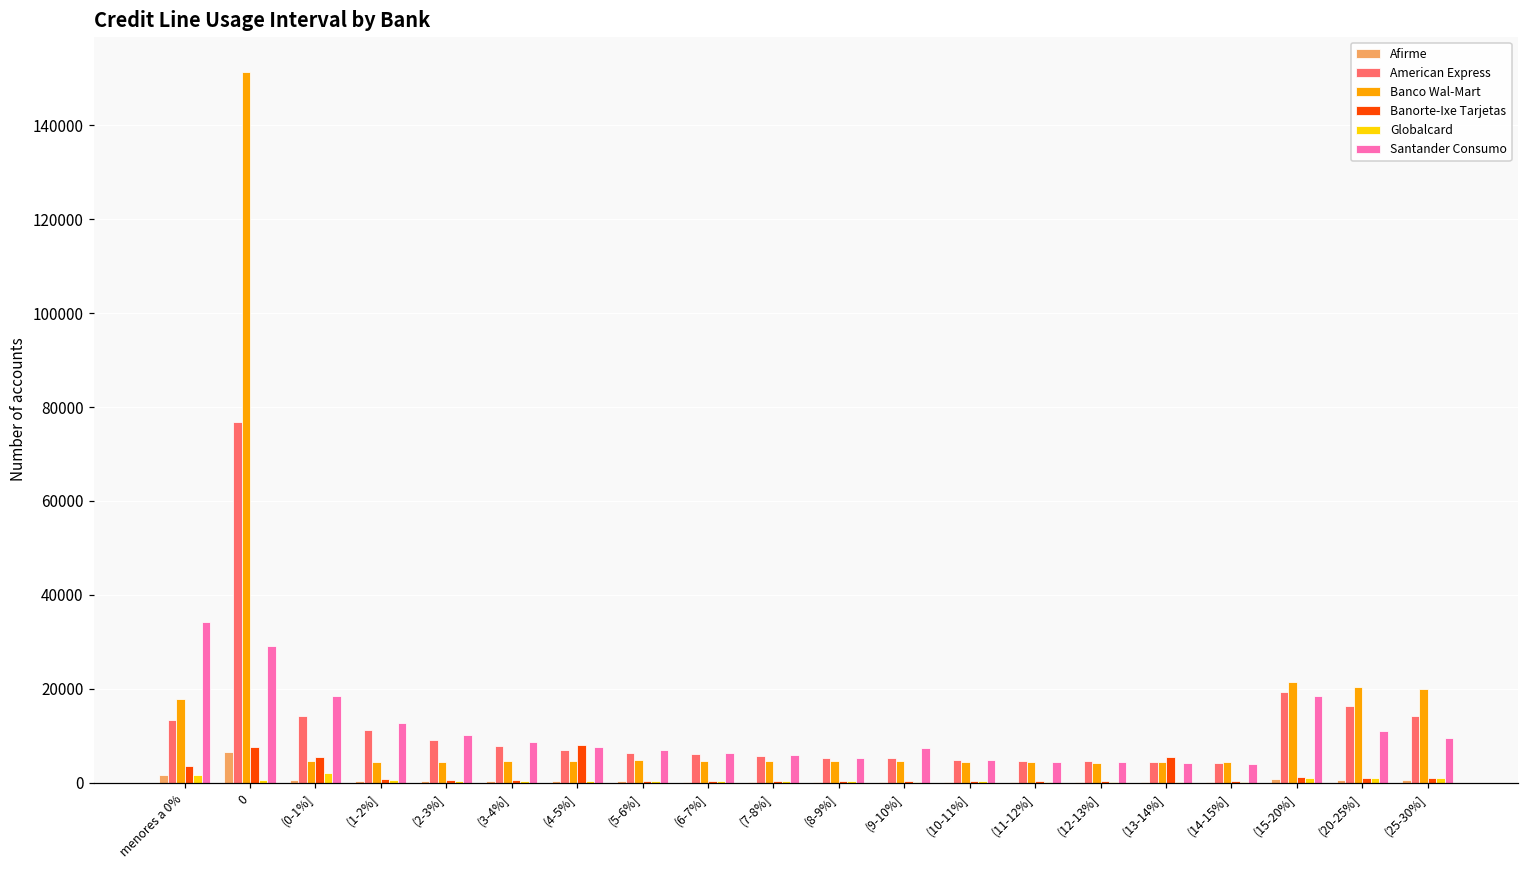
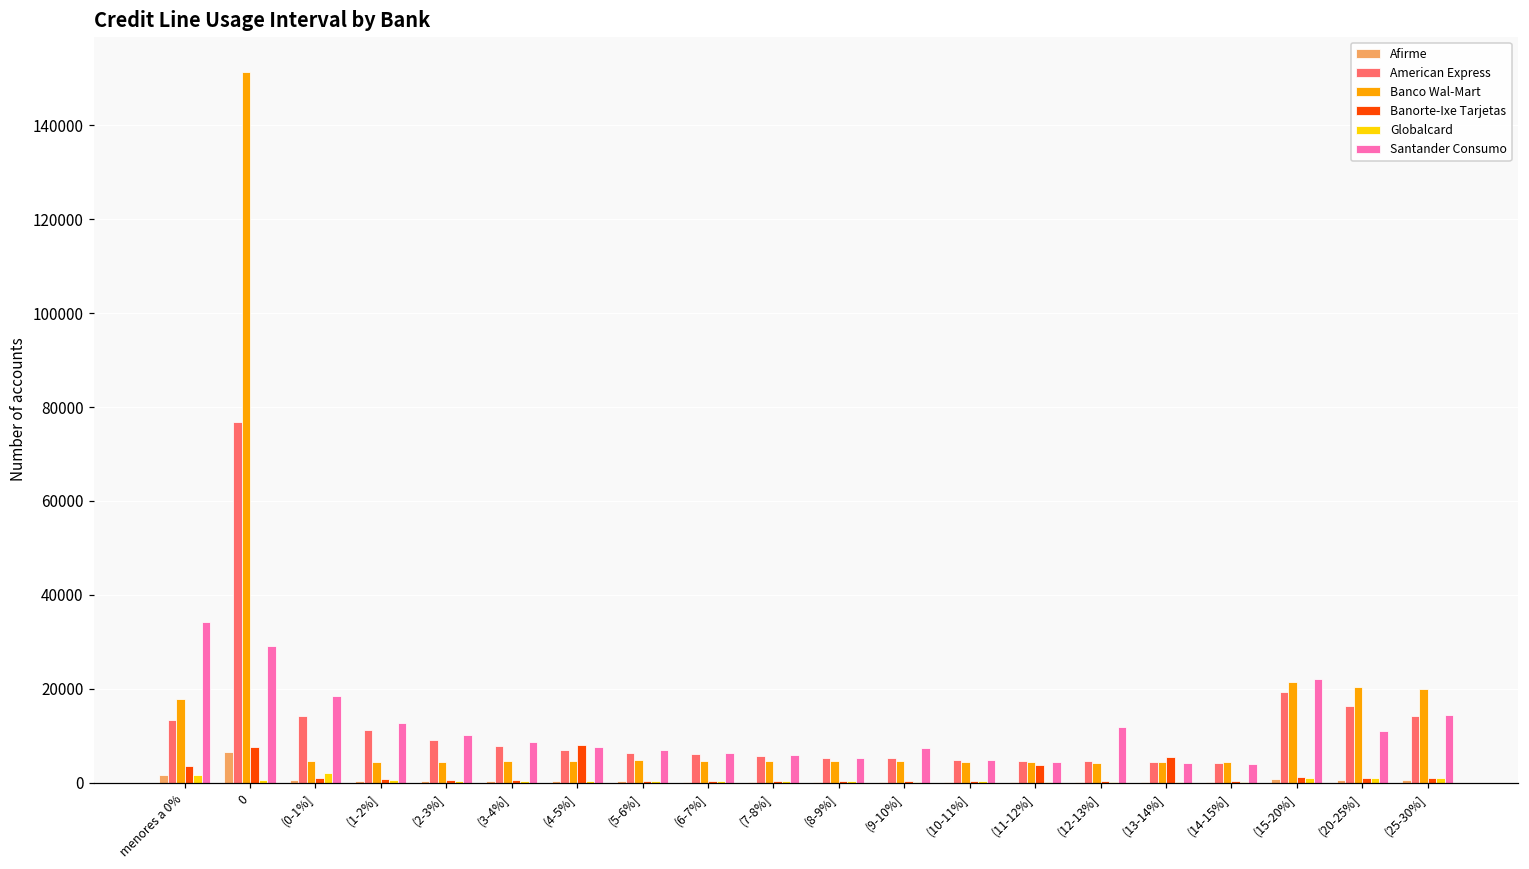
Banorte-Ixe Tarjetas, (0-1%]: 6000 -> 1000
Banorte-Ixe Tarjetas, (11-12%]: 0 -> 4000
Santander Consumo, (12-13%]: 4000 -> 12000
Santander Consumo, (15-20%]: 18000 -> 22000
Santander Consumo, (25-30%]: 10000 -> 14000
